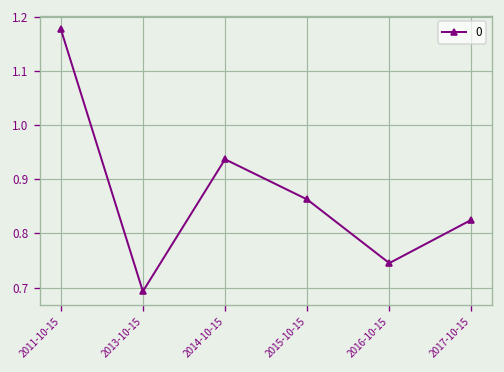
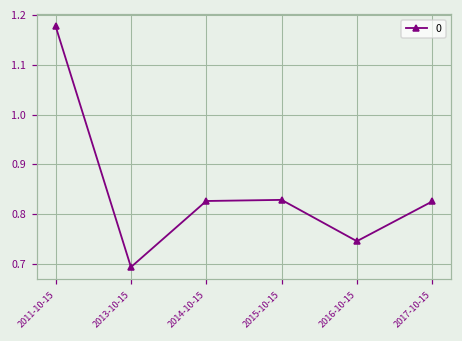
2014-10-15: 0.94 -> 0.83
2015-10-15: 0.86 -> 0.83
